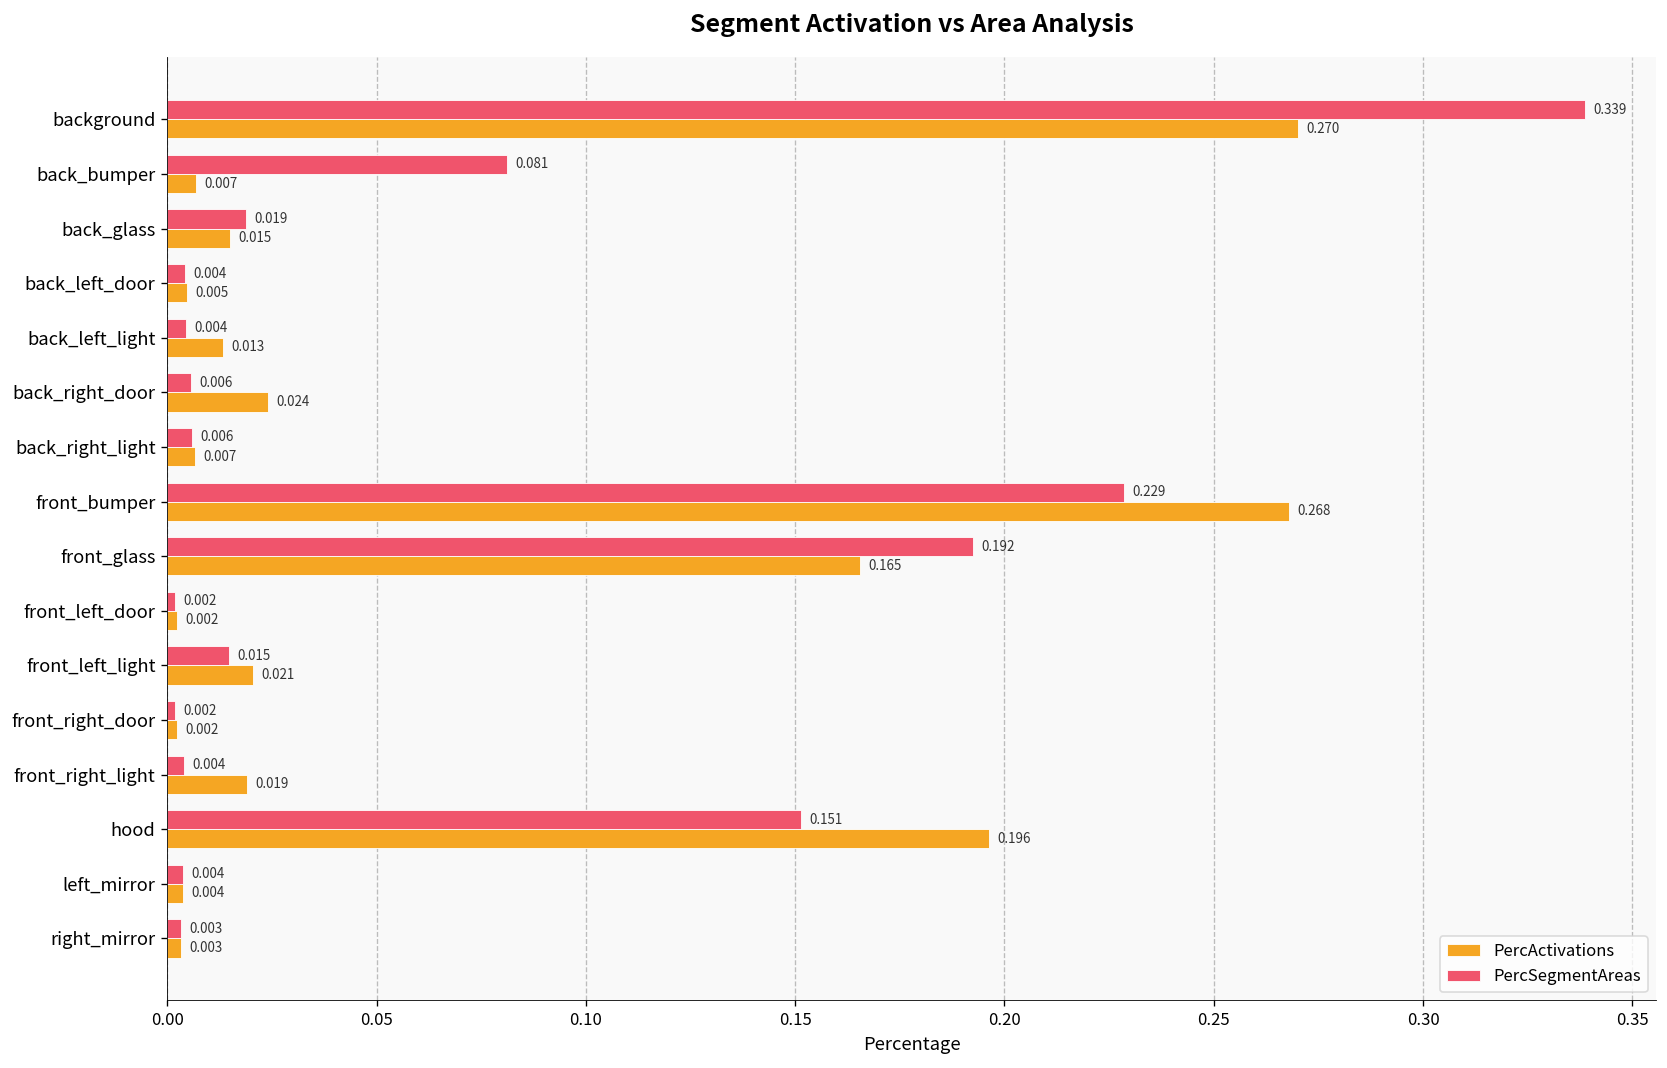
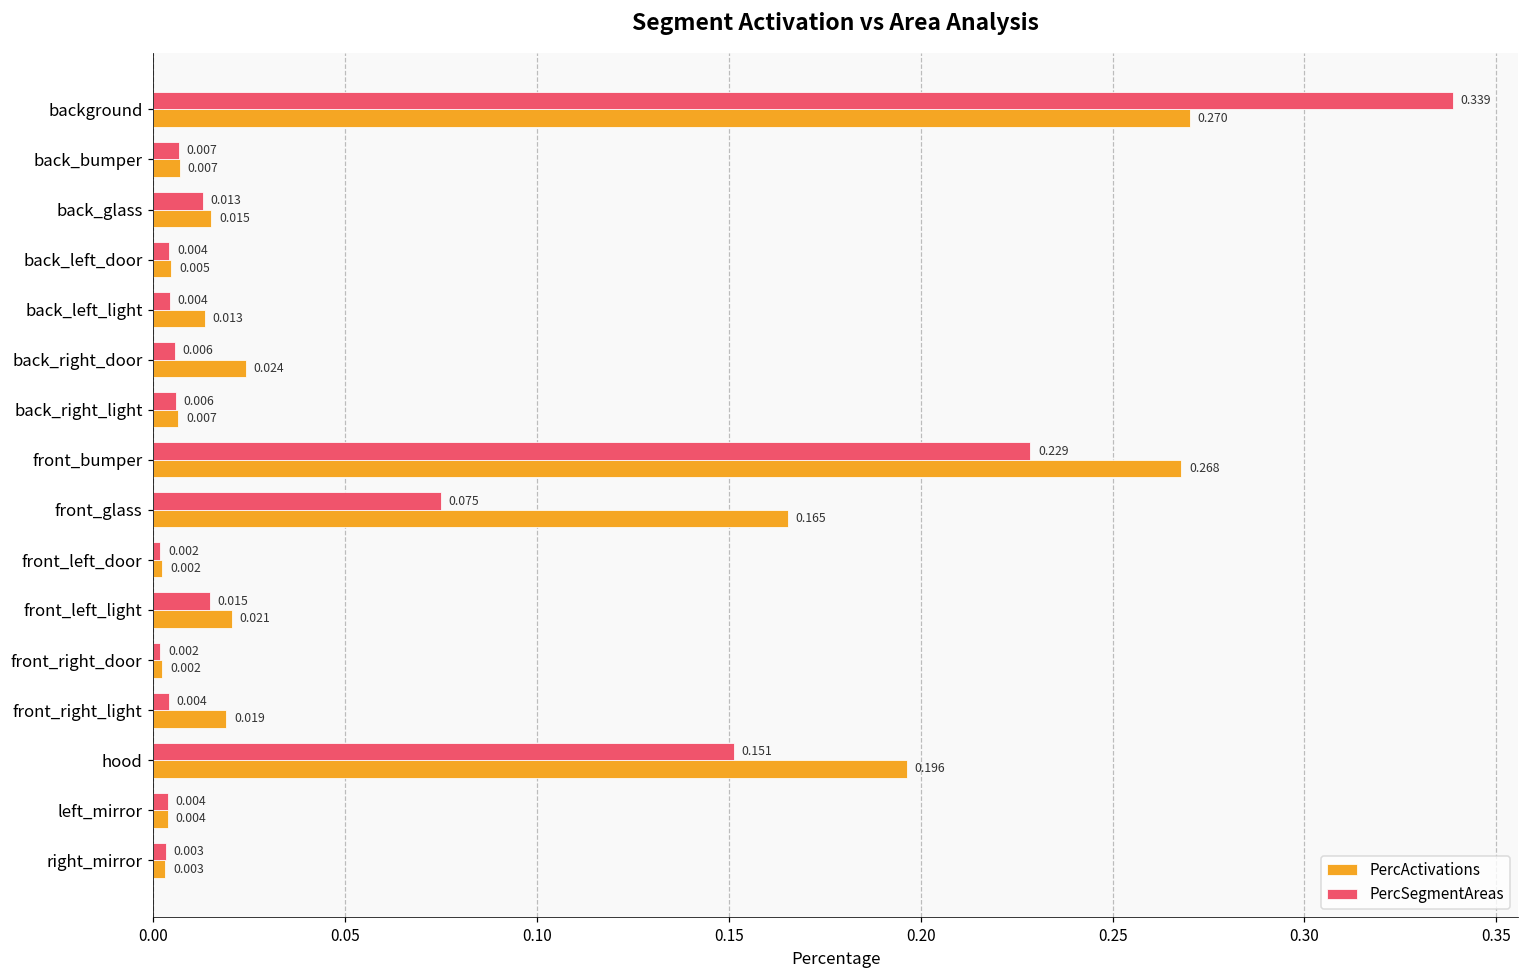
PercSegmentAreas, back_bumper: 0.081 -> 0.007
PercSegmentAreas, back_glass: 0.019 -> 0.013
PercSegmentAreas, front_glass: 0.192 -> 0.075
